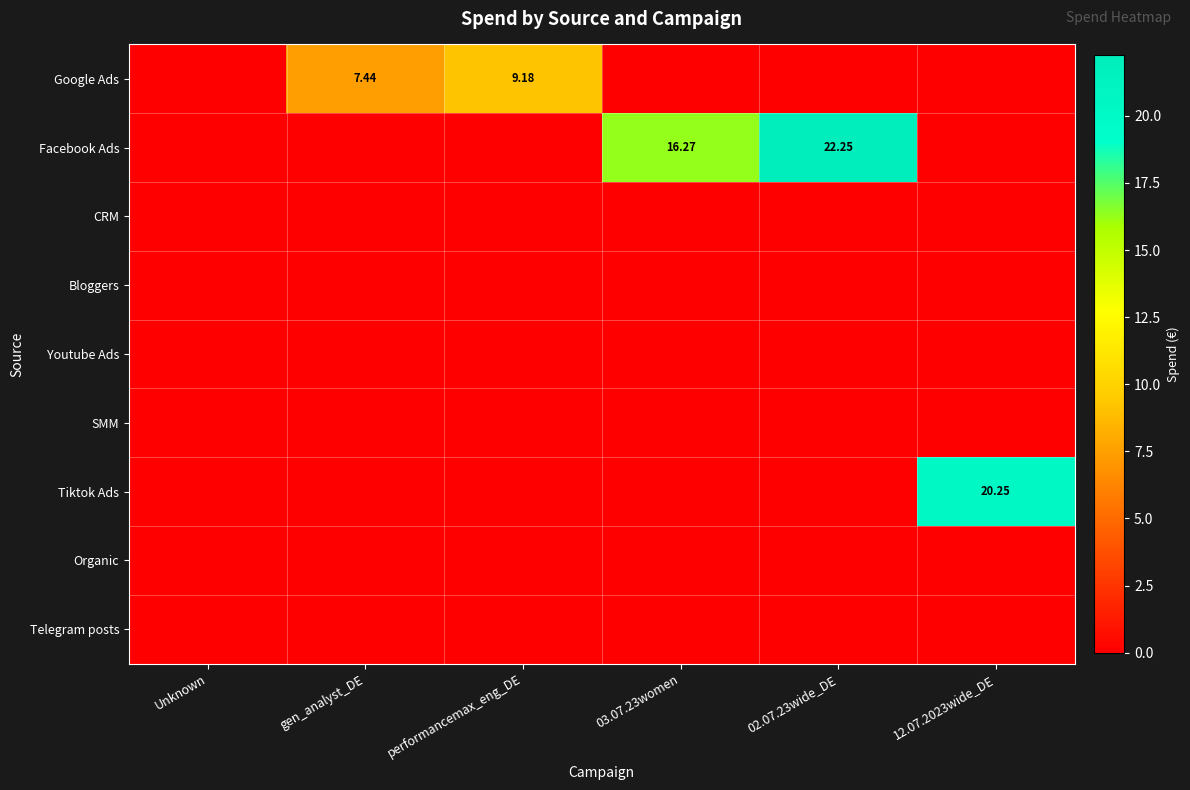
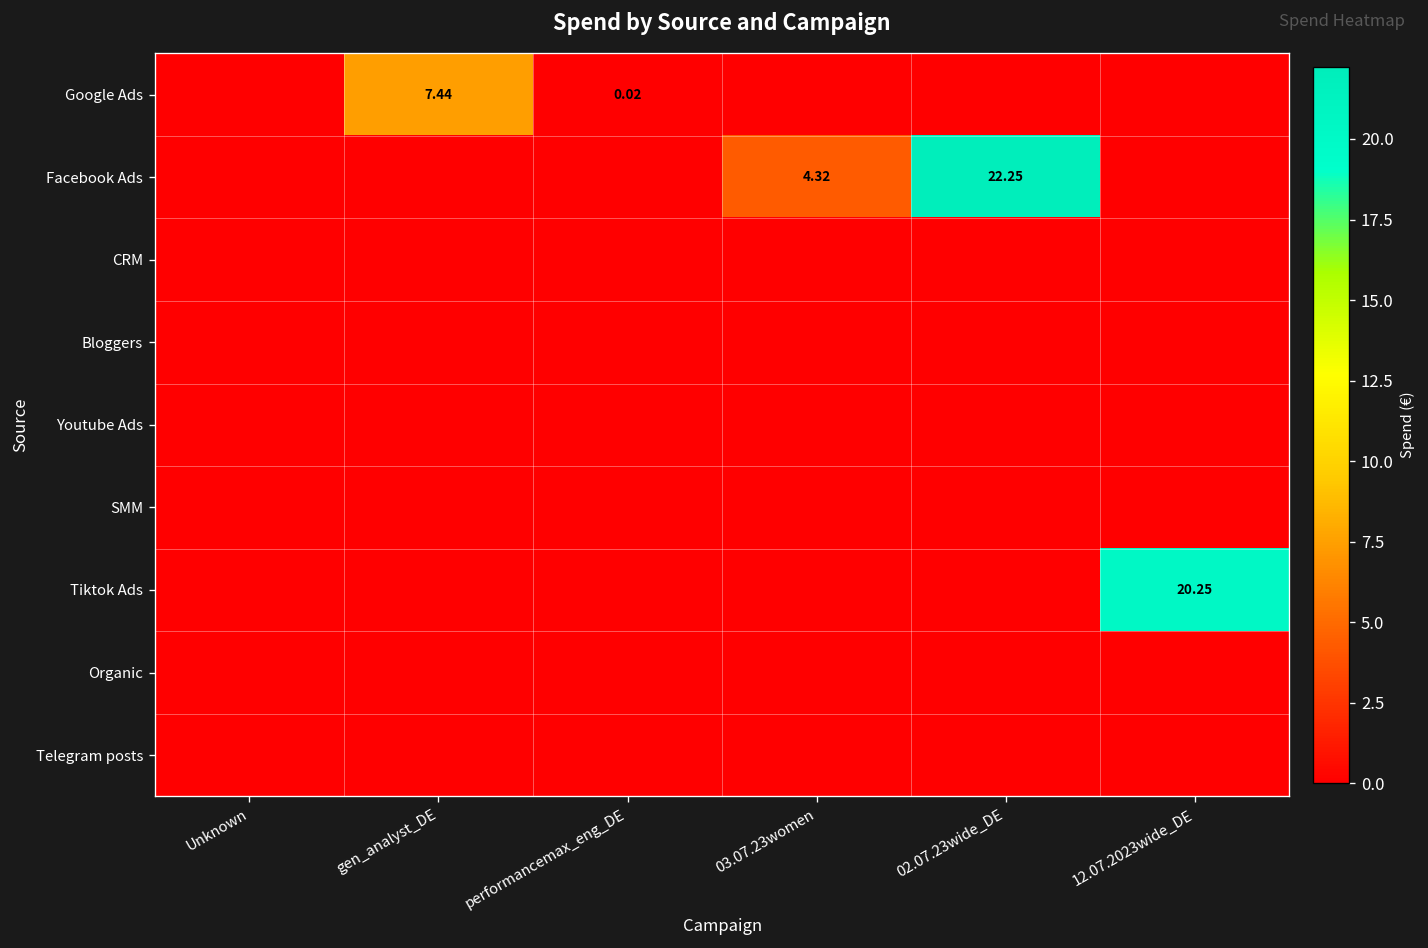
Google Ads, performancemax_eng_DE: 9.18 -> 0.02
Facebook Ads, 03.07.23women: 16.27 -> 4.32
